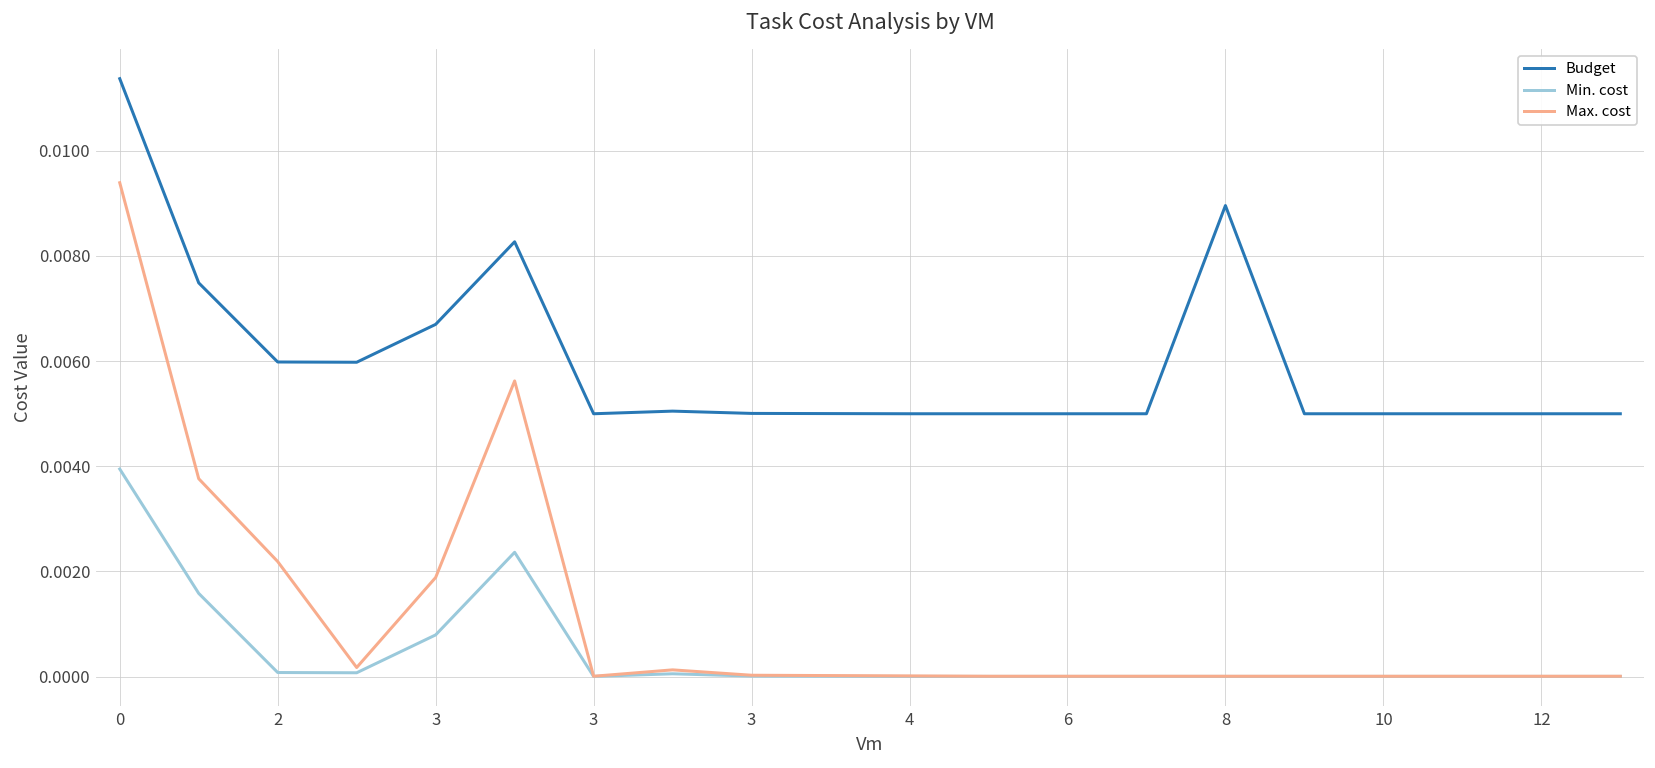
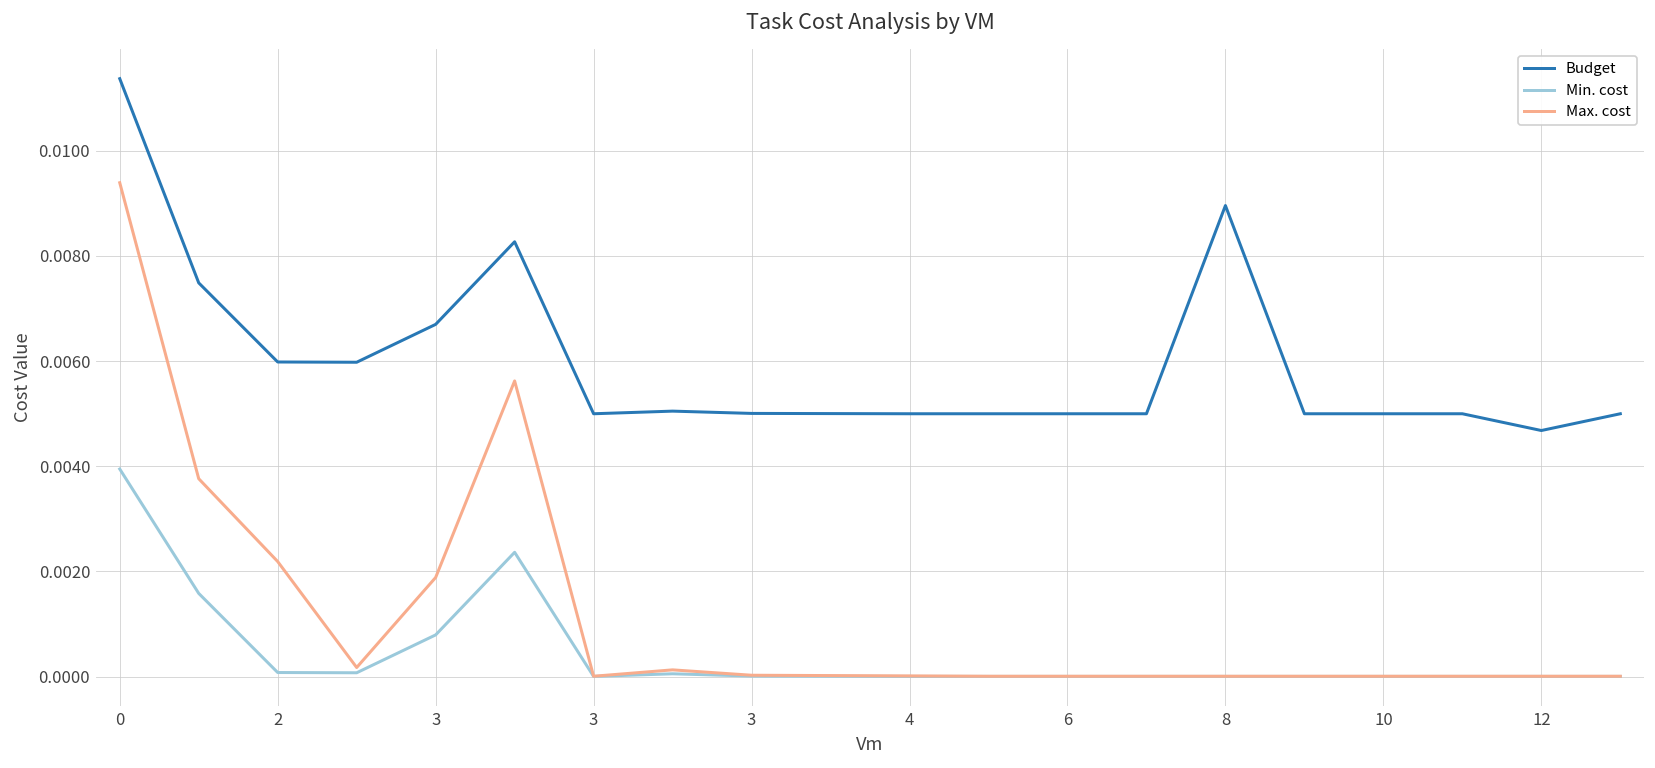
Budget, 12: 0.0050 -> 0.0047
